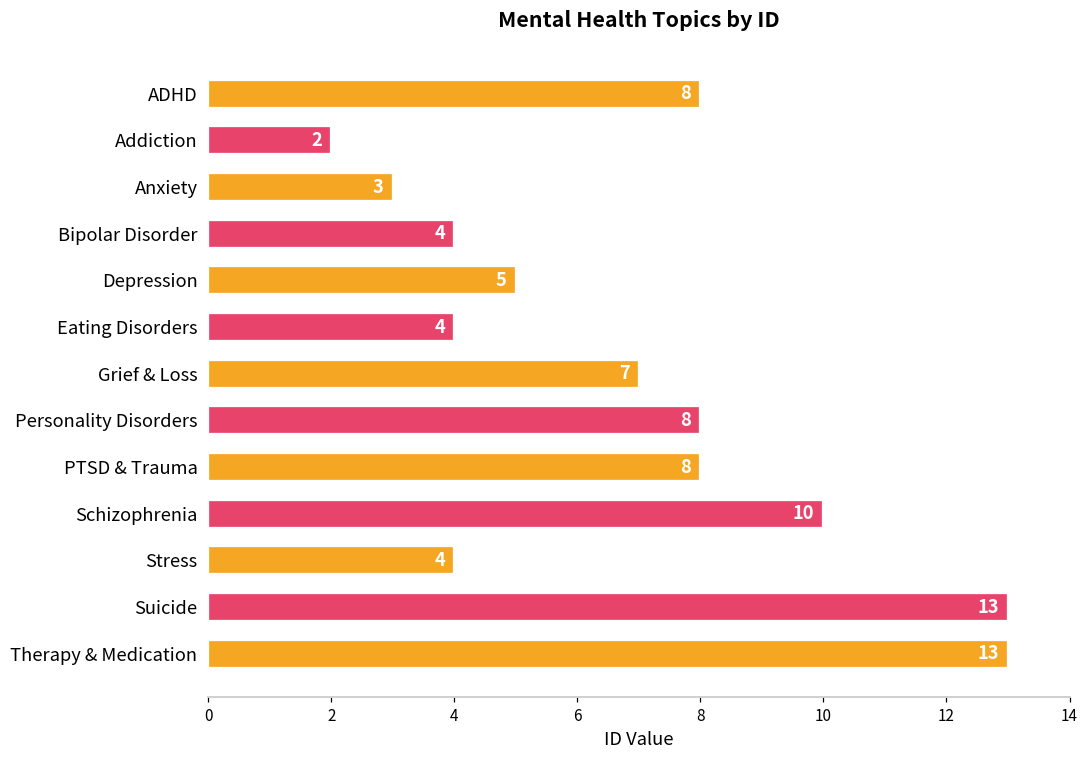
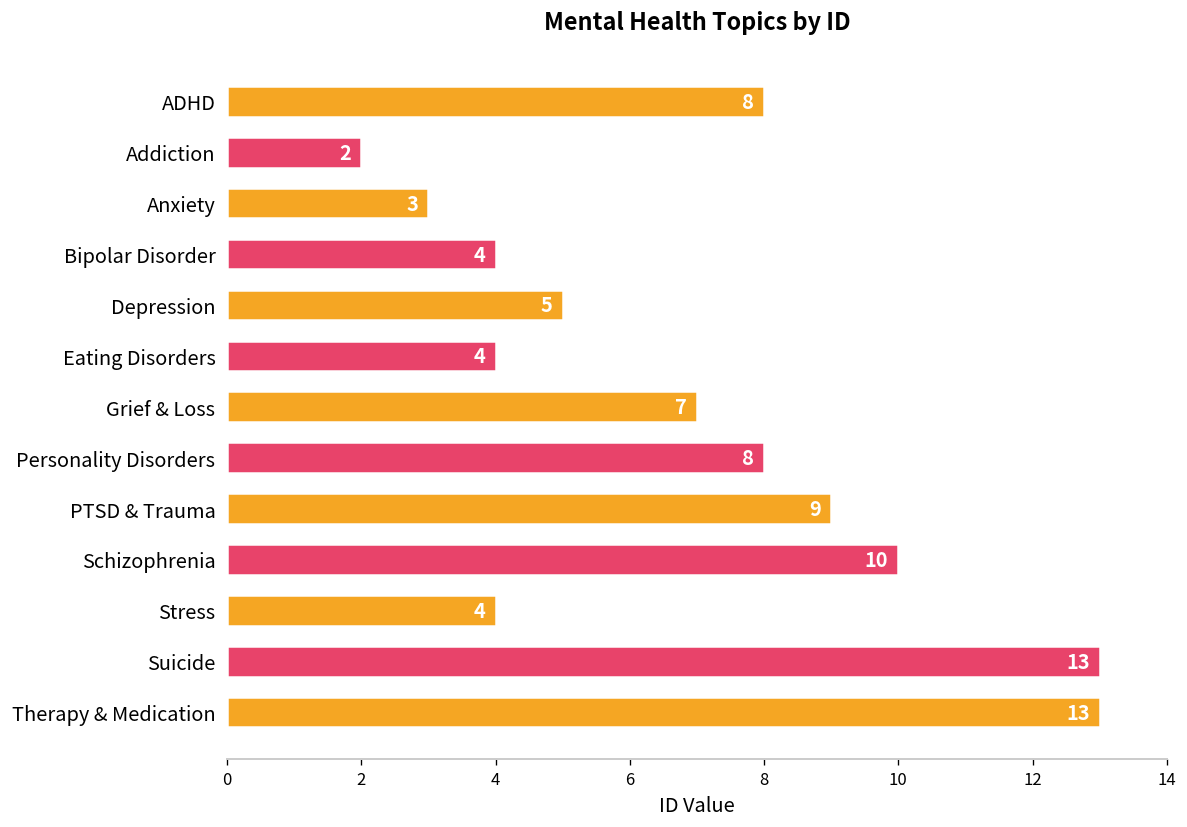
PTSD & Trauma: 8 -> 9
